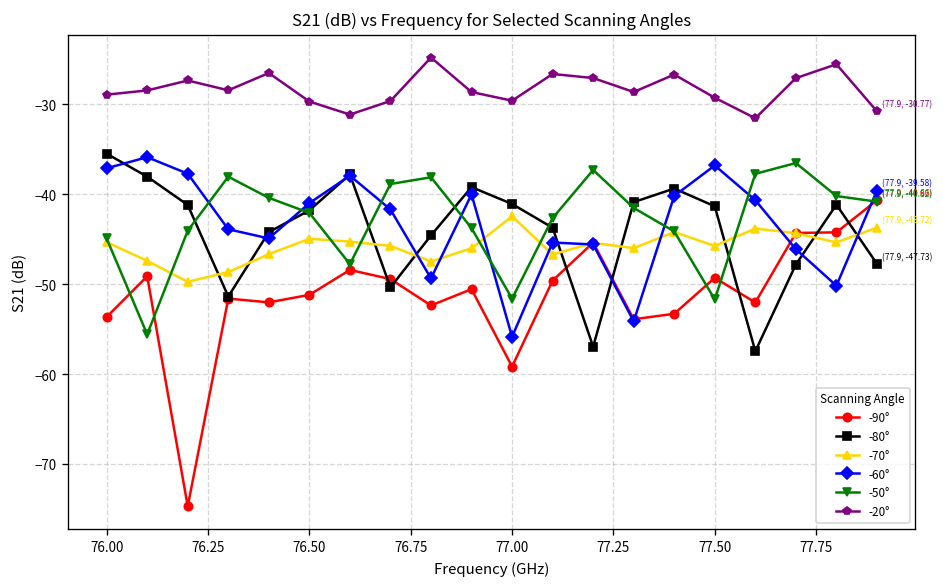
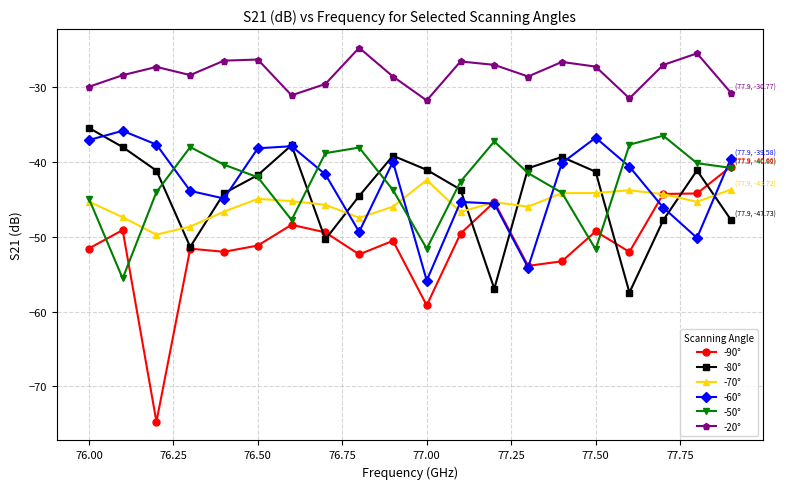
-90°, 76.00: -54 -> -52
-20°, 76.00: -29 -> -30
-60°, 76.50: -41 -> -38
-20°, 76.50: -30 -> -26
-20°, 77.00: -30 -> -32
-70°, 77.50: -46 -> -44
-20°, 77.50: -29 -> -27
